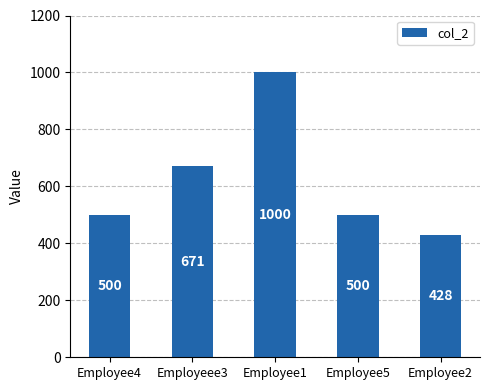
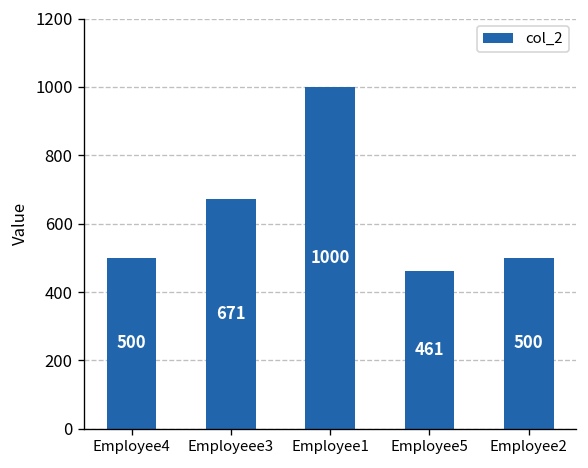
Employee5: 500 -> 461
Employee2: 428 -> 500
